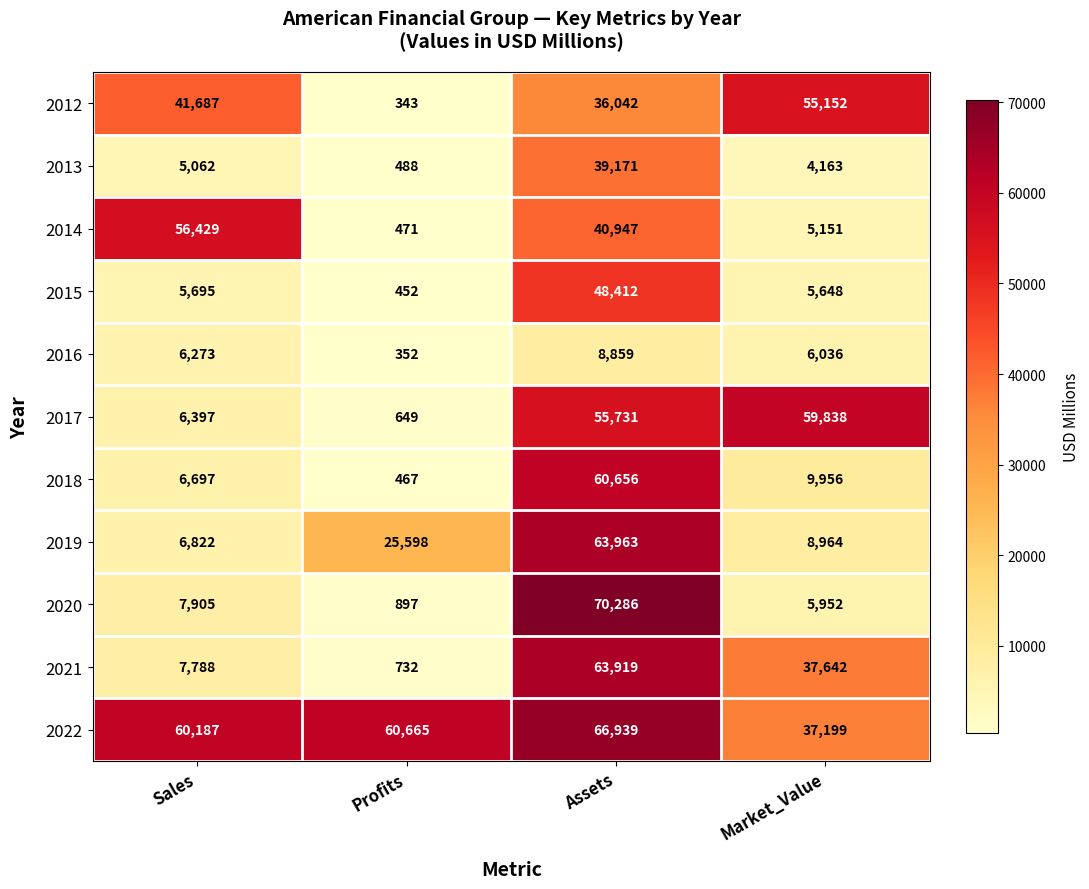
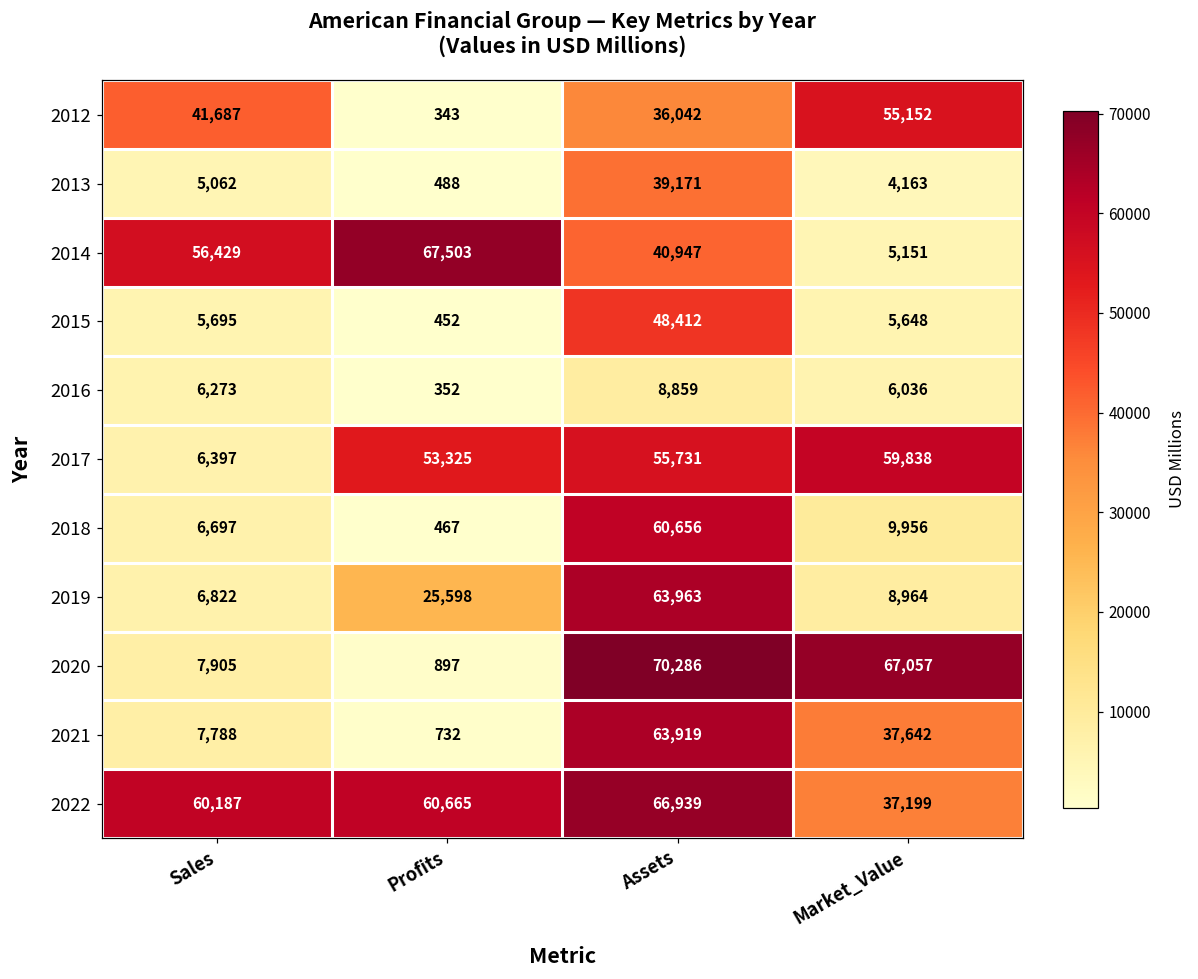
2014, Profits: 471 -> 67,503
2017, Profits: 649 -> 53,325
2020, Market_Value: 5,952 -> 67,057
